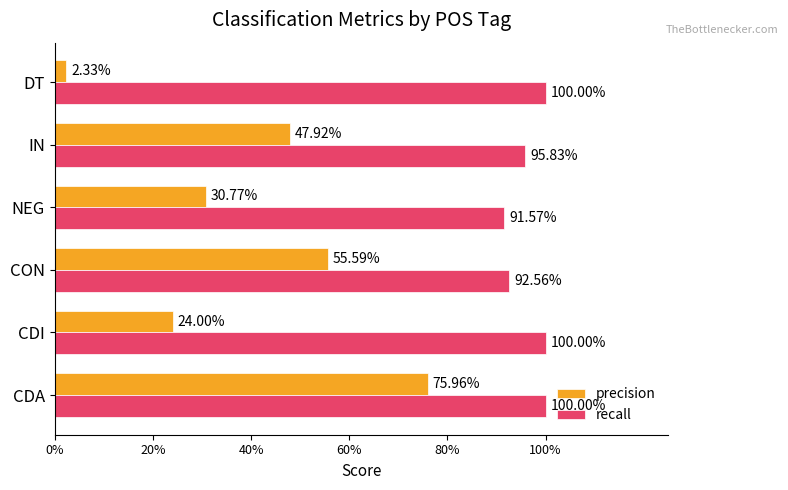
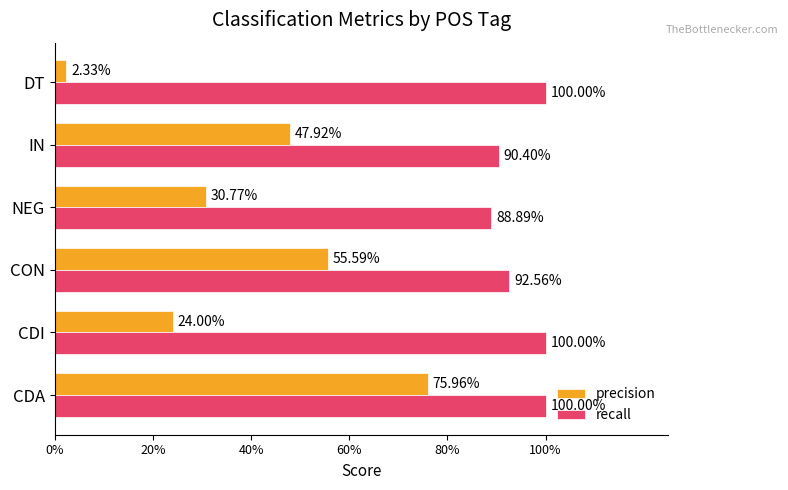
recall, IN: 95.83% -> 90.40%
recall, NEG: 91.57% -> 88.89%
